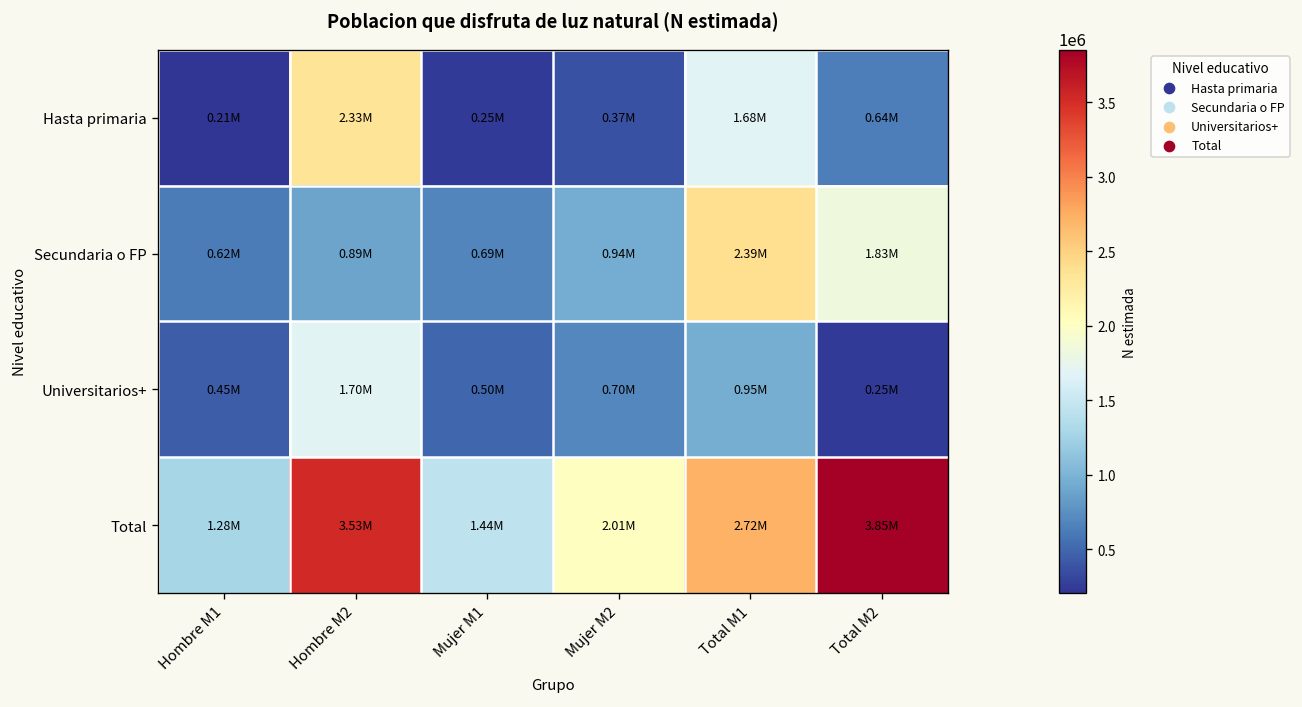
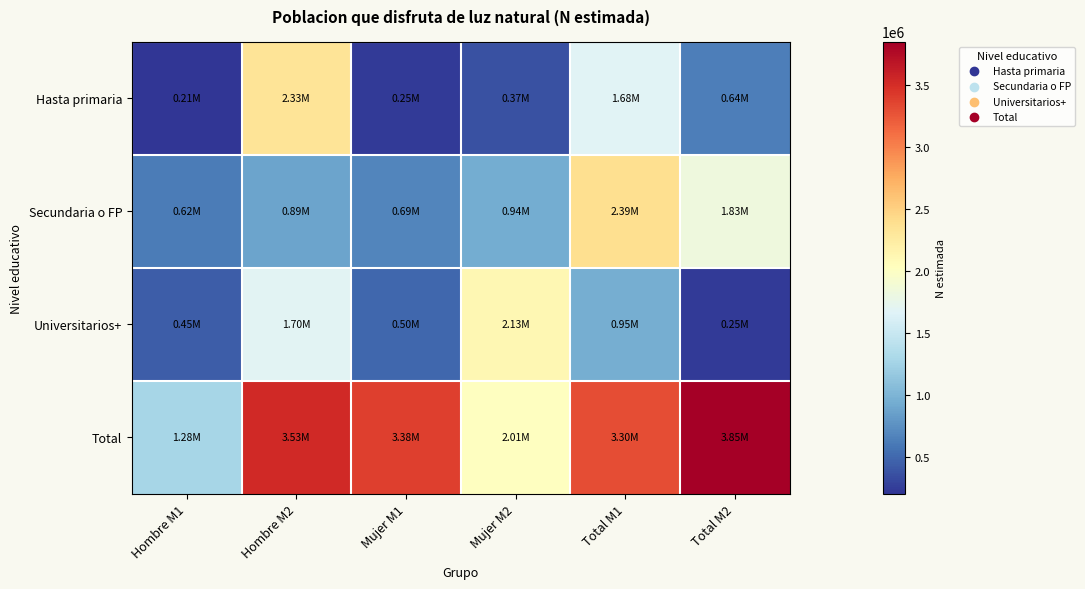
Universitarios+, Mujer M2: 0.70M -> 2.13M
Total, Mujer M1: 1.44M -> 3.38M
Total, Total M1: 2.72M -> 3.30M
